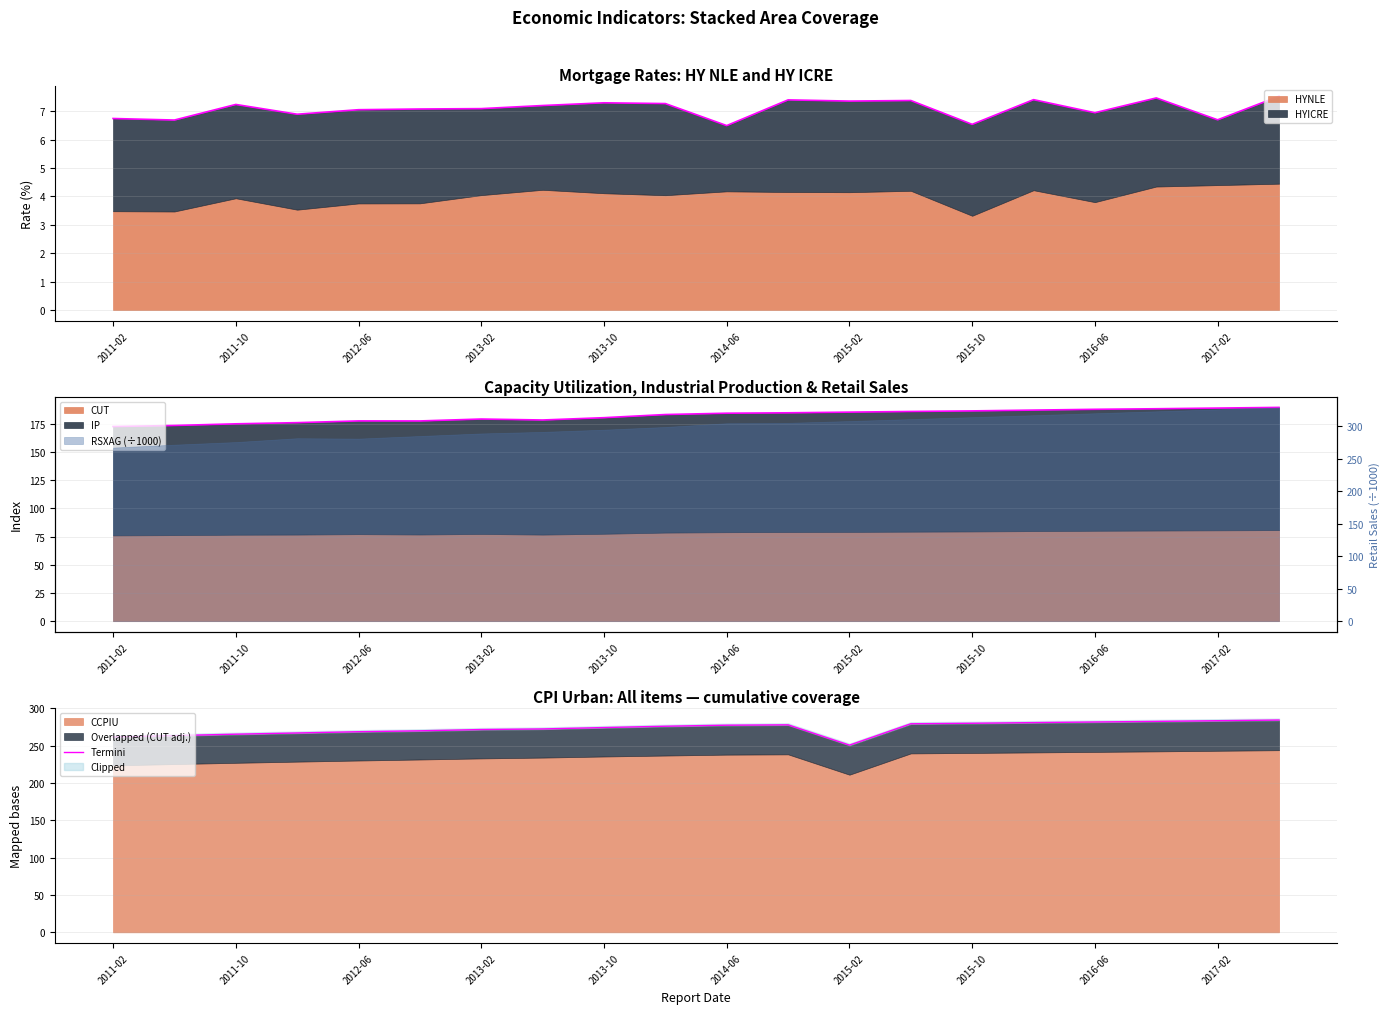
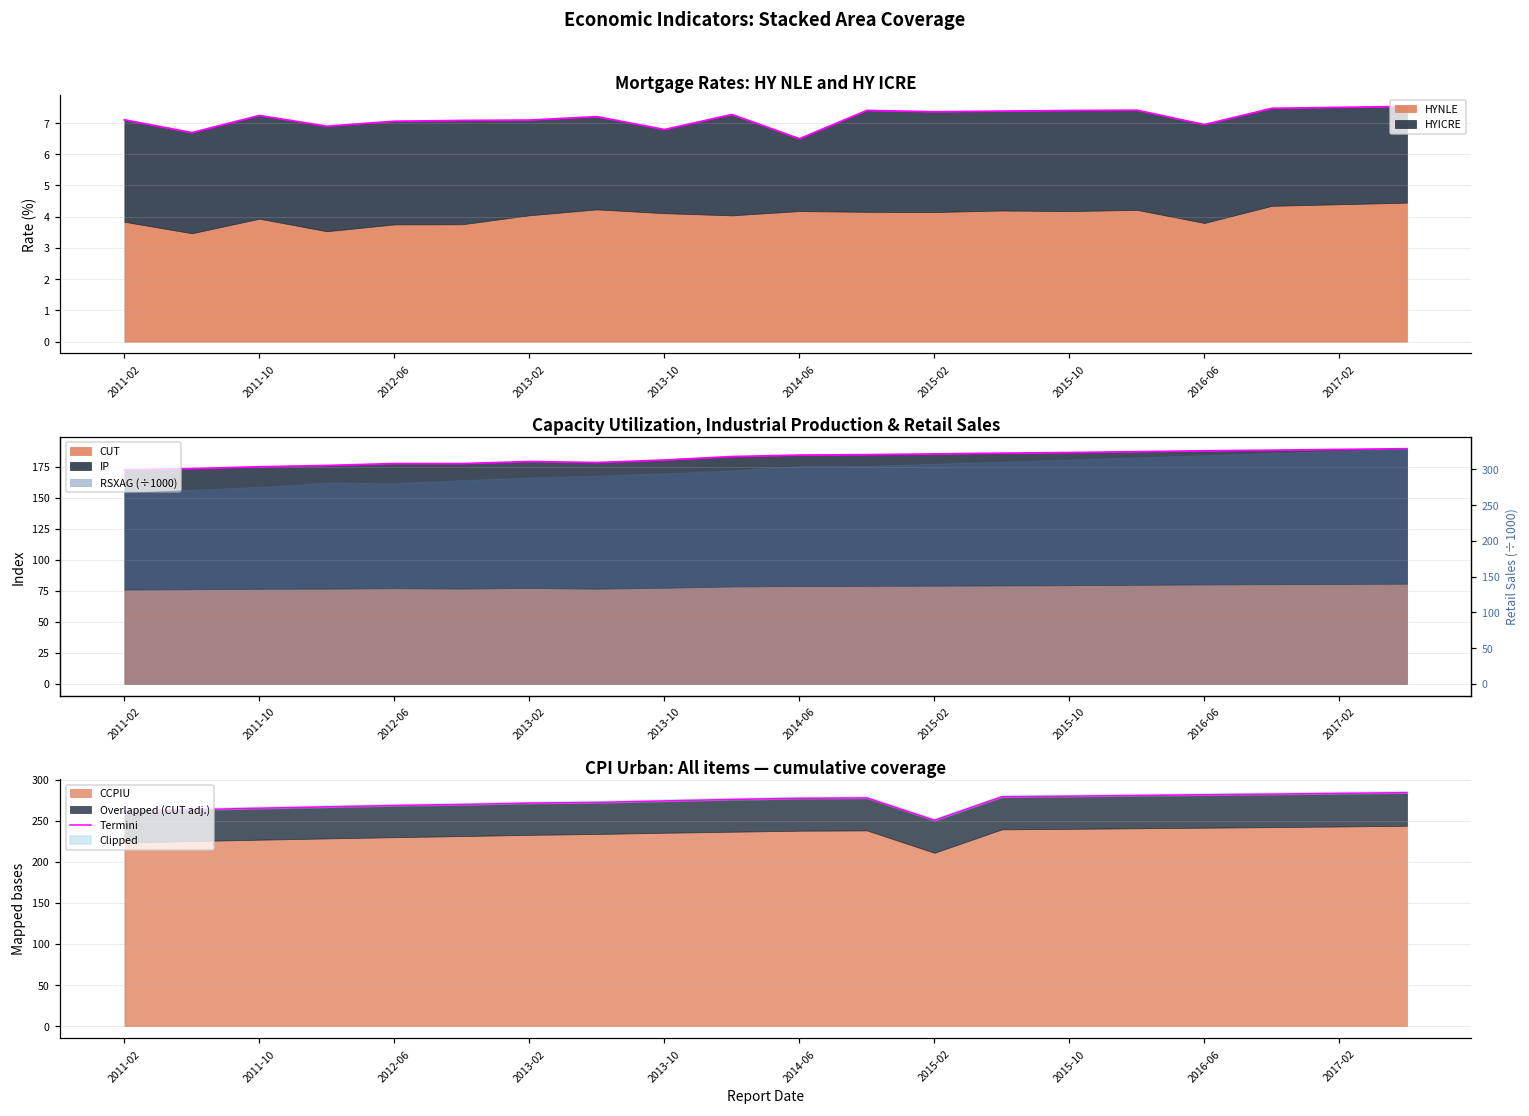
Mortgage Rates: HY NLE and HY ICRE, HYNLE, 2011-02: 3.5 -> 3.8
Mortgage Rates: HY NLE and HY ICRE, HYICRE, 2013-10: 3.2 -> 2.7
Mortgage Rates: HY NLE and HY ICRE, HYNLE, 2015-10: 3.3 -> 4.2
Mortgage Rates: HY NLE and HY ICRE, HYICRE, 2017-02: 2.3 -> 3.1
